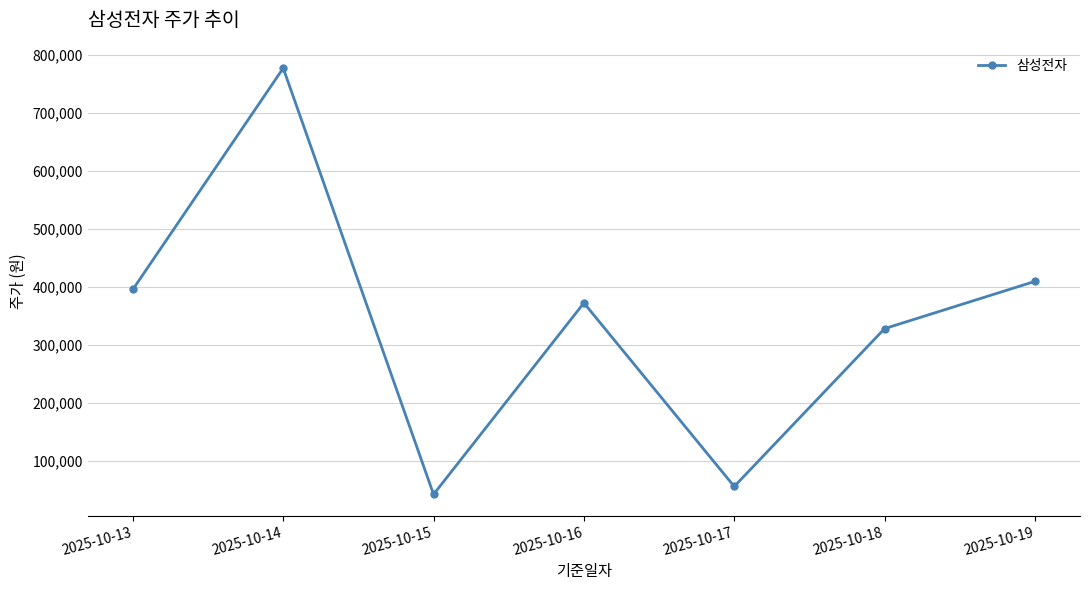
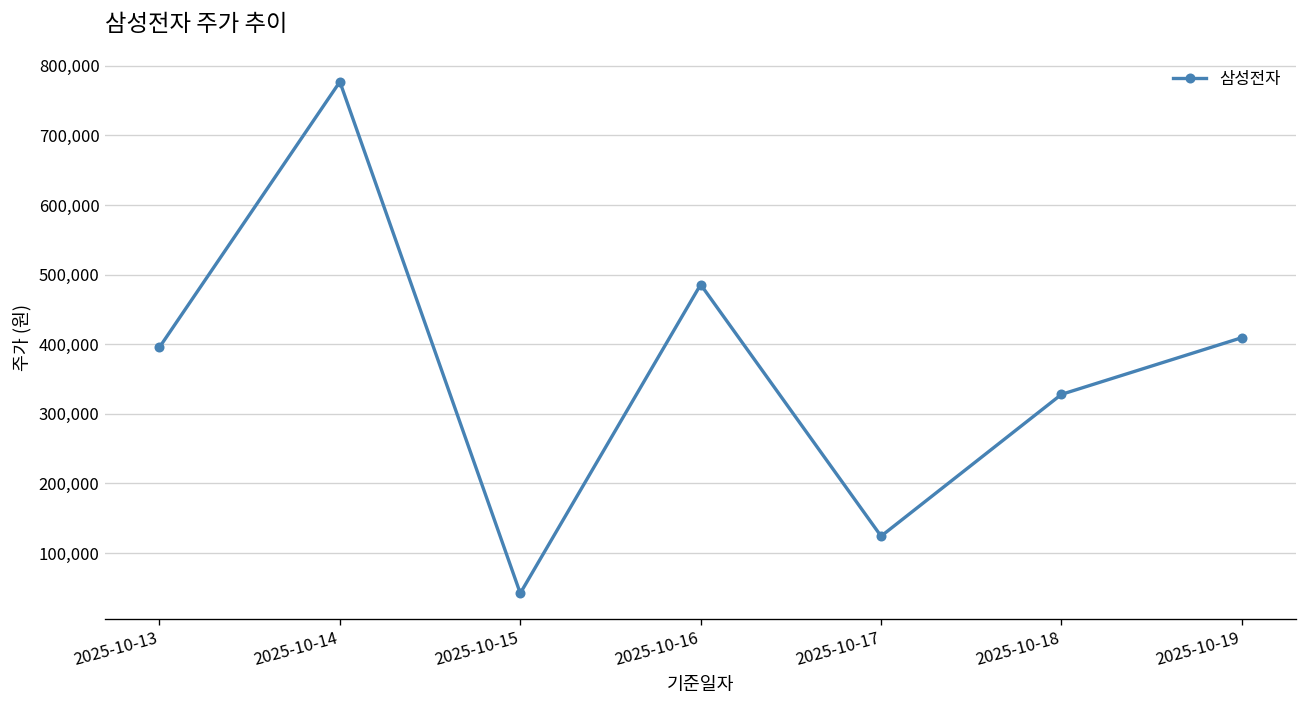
2025-10-16: 370,000 -> 490,000
2025-10-17: 60,000 -> 120,000
